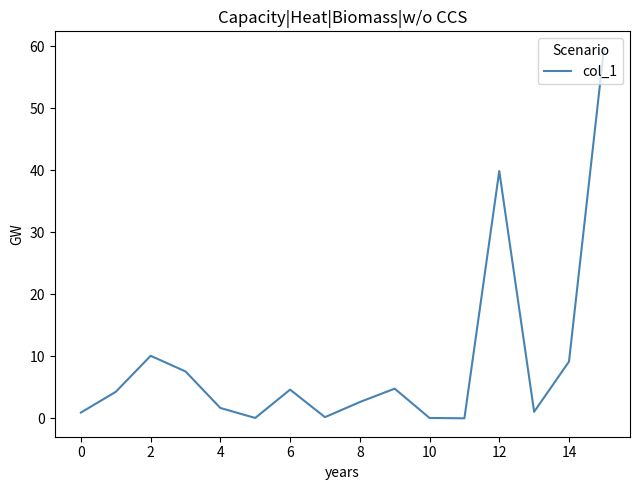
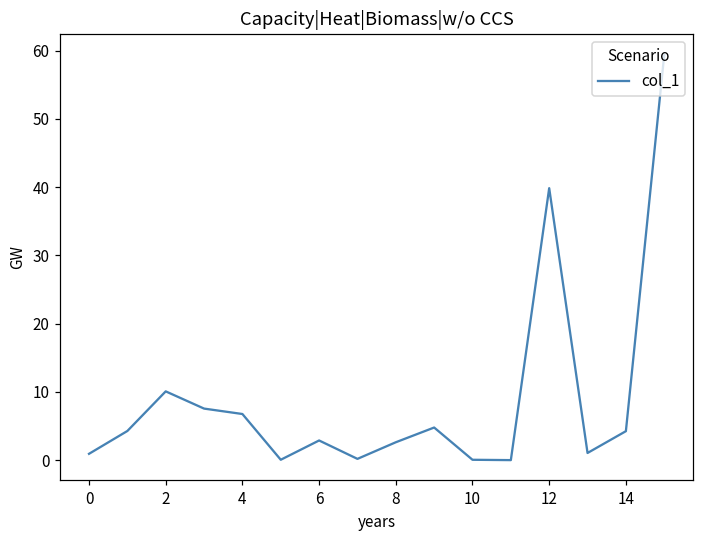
4: 2 -> 7
6: 5 -> 3
14: 9 -> 4
